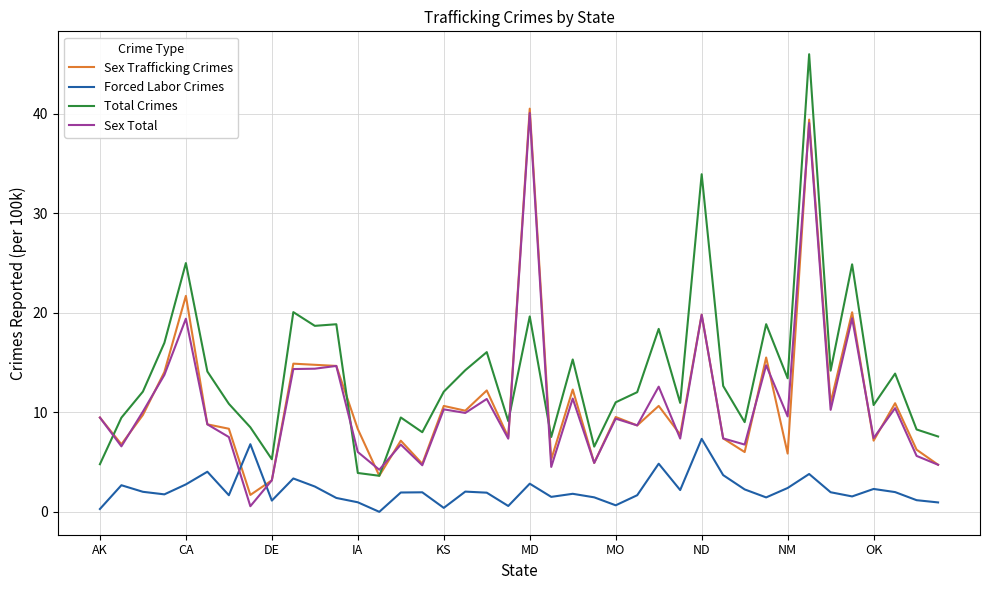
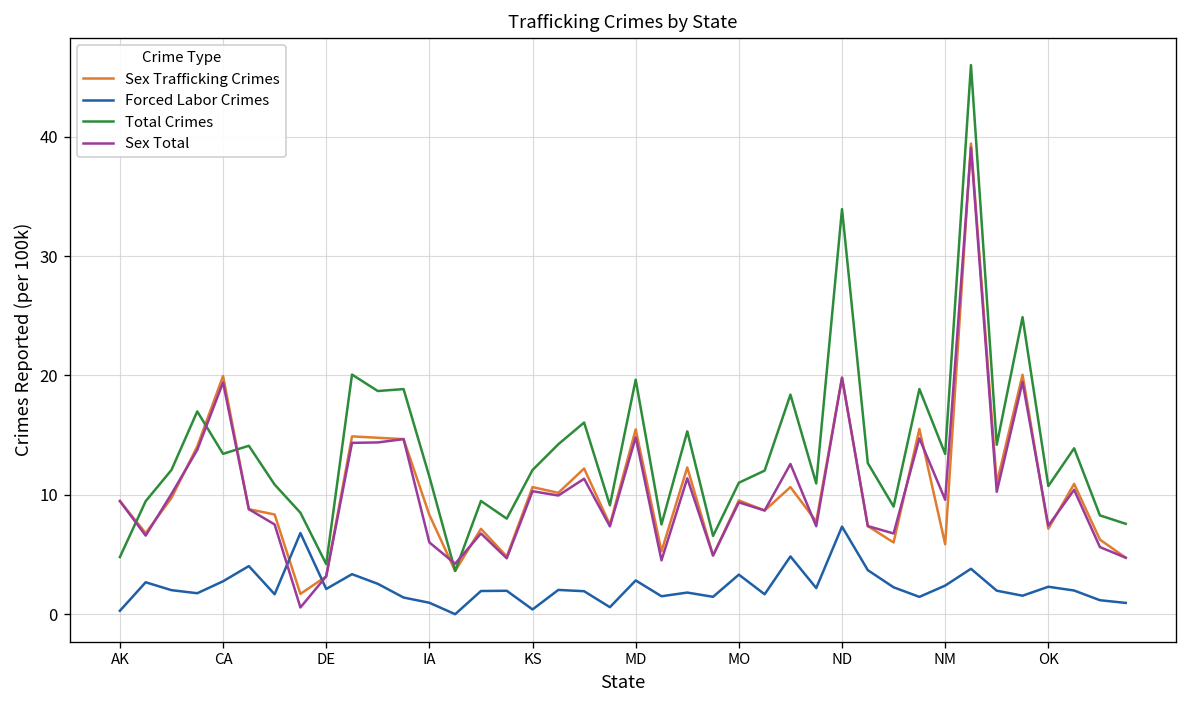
Sex Trafficking Crimes, CA: 22 -> 20
Total Crimes, CA: 25 -> 13
Forced Labor Crimes, DE: 1 -> 2
Total Crimes, DE: 5 -> 4
Total Crimes, IA: 4 -> 12
Sex Trafficking Crimes, MD: 41 -> 15
Sex Total, MD: 40 -> 15
Forced Labor Crimes, MO: 1 -> 3
